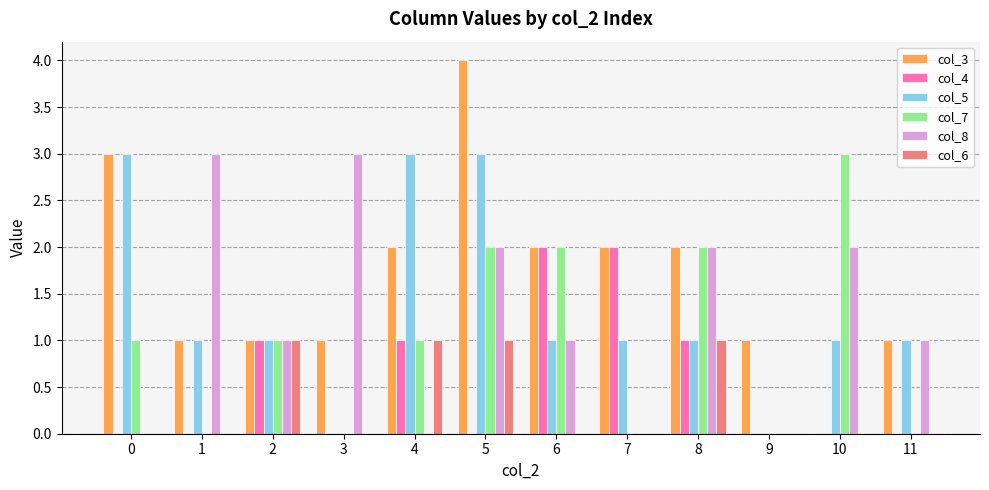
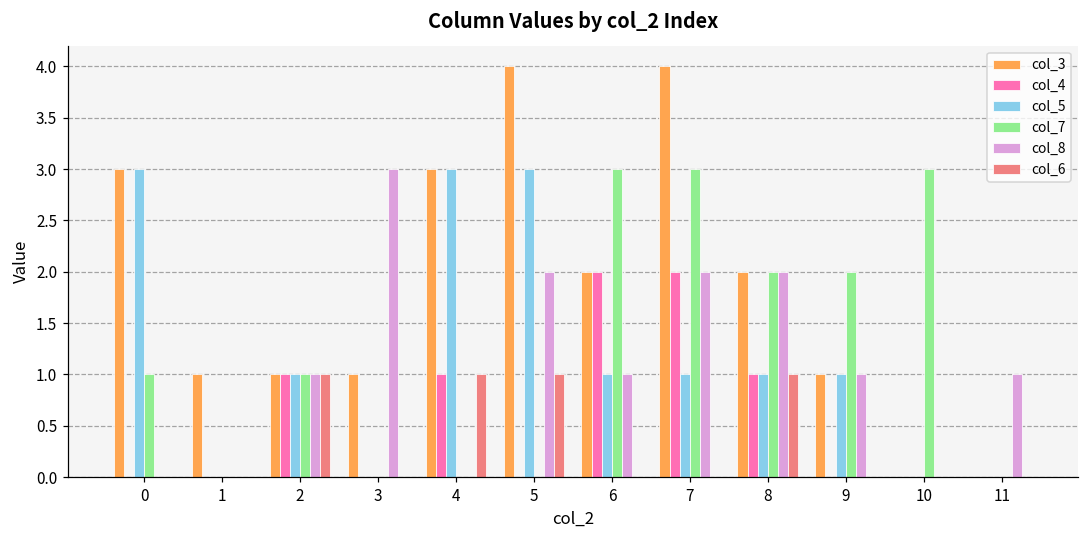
col_5, 1: 1 -> 0
col_8, 1: 3 -> 0
col_3, 4: 2 -> 3
col_7, 4: 1 -> 0
col_7, 5: 2 -> 0
col_7, 6: 2 -> 3
col_3, 7: 2 -> 4
col_7, 7: 0 -> 3
col_8, 7: 0 -> 2
col_5, 9: 0 -> 1
col_7, 9: 0 -> 2
col_8, 9: 0 -> 1
col_5, 10: 1 -> 0
col_8, 10: 2 -> 0
col_3, 11: 1 -> 0
col_5, 11: 1 -> 0
